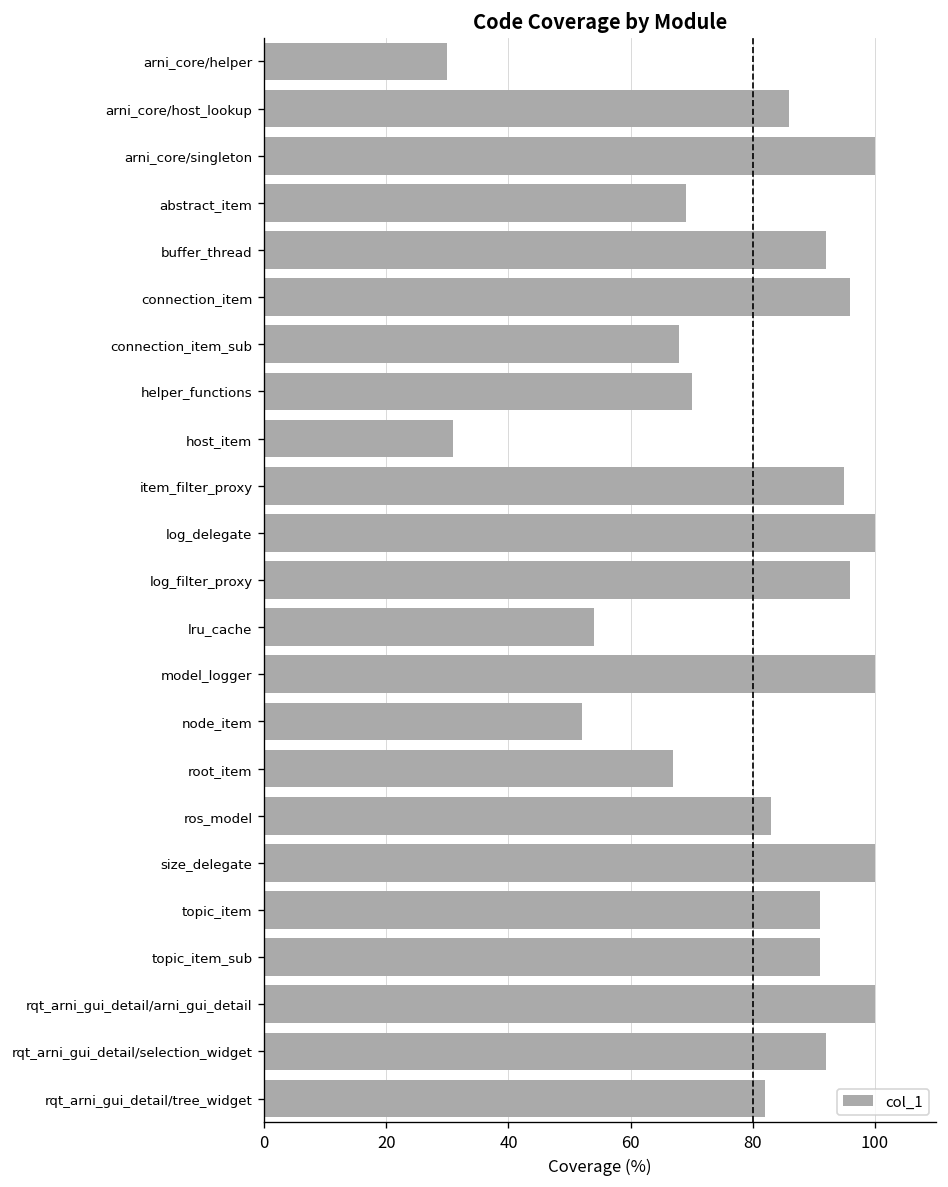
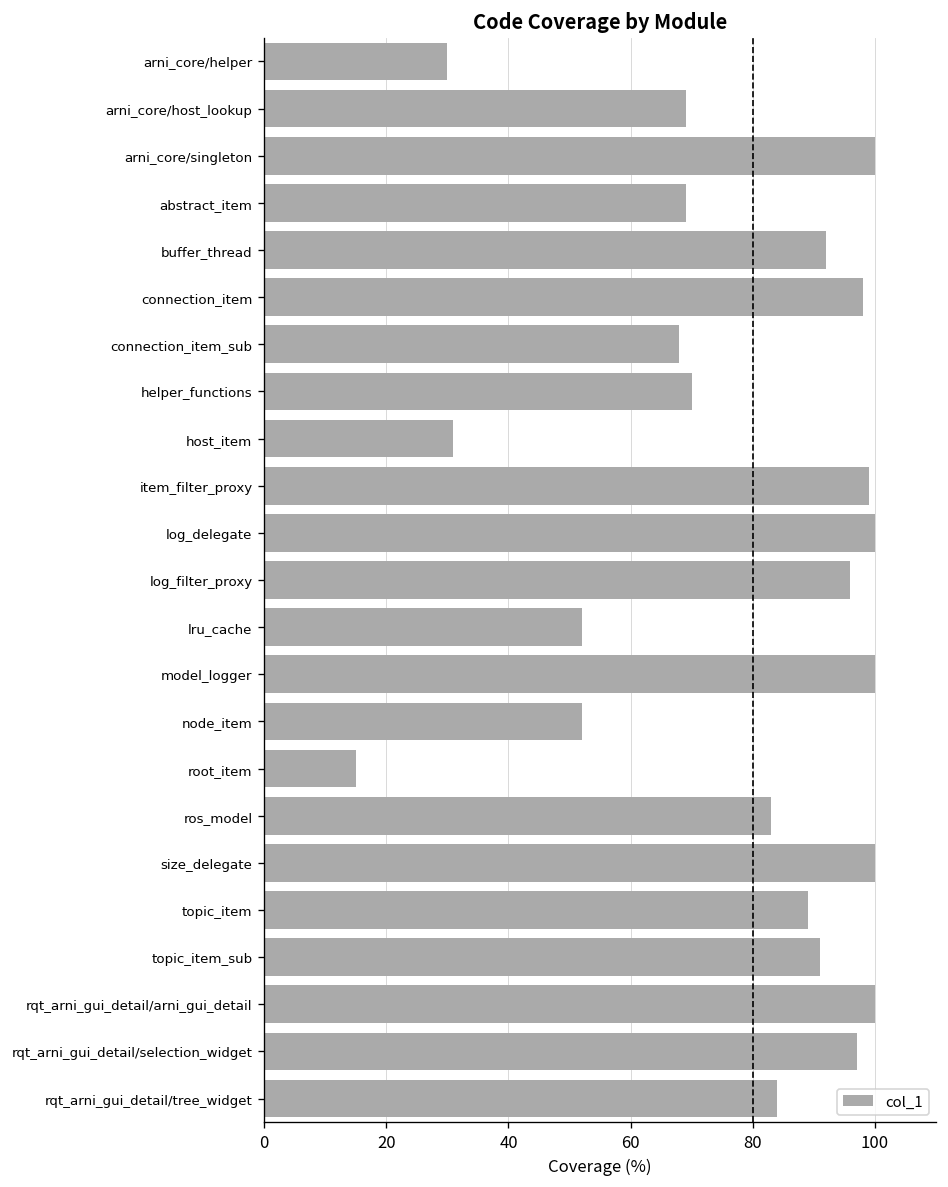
arni_core/host_lookup: 86 -> 69
connection_item: 96 -> 98
item_filter_proxy: 95 -> 99
lru_cache: 54 -> 52
root_item: 67 -> 15
topic_item: 91 -> 89
rqt_arni_gui_detail/selection_widget: 92 -> 97
rqt_arni_gui_detail/tree_widget: 82 -> 84
